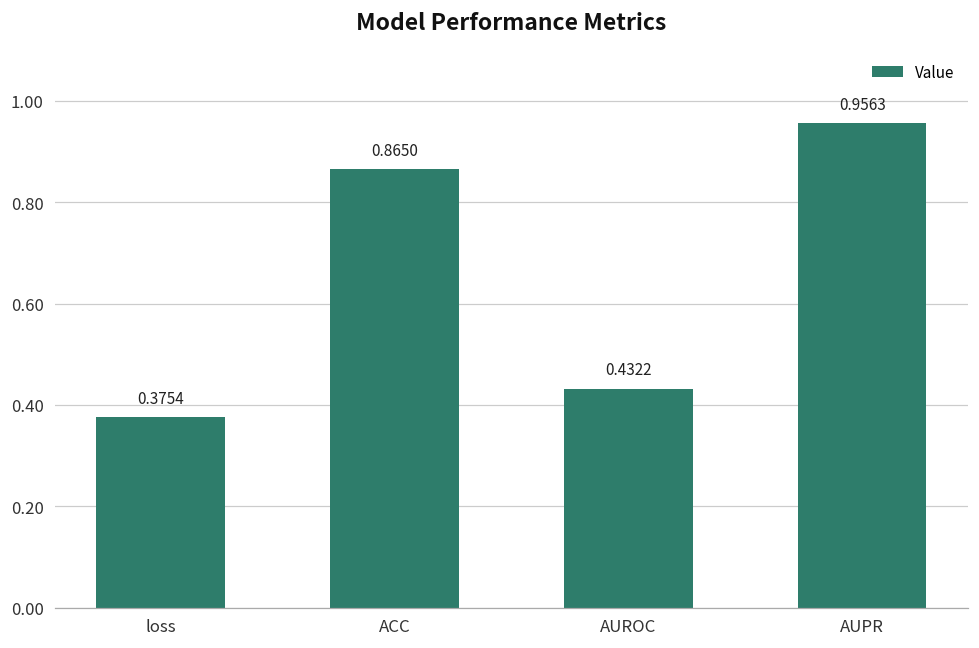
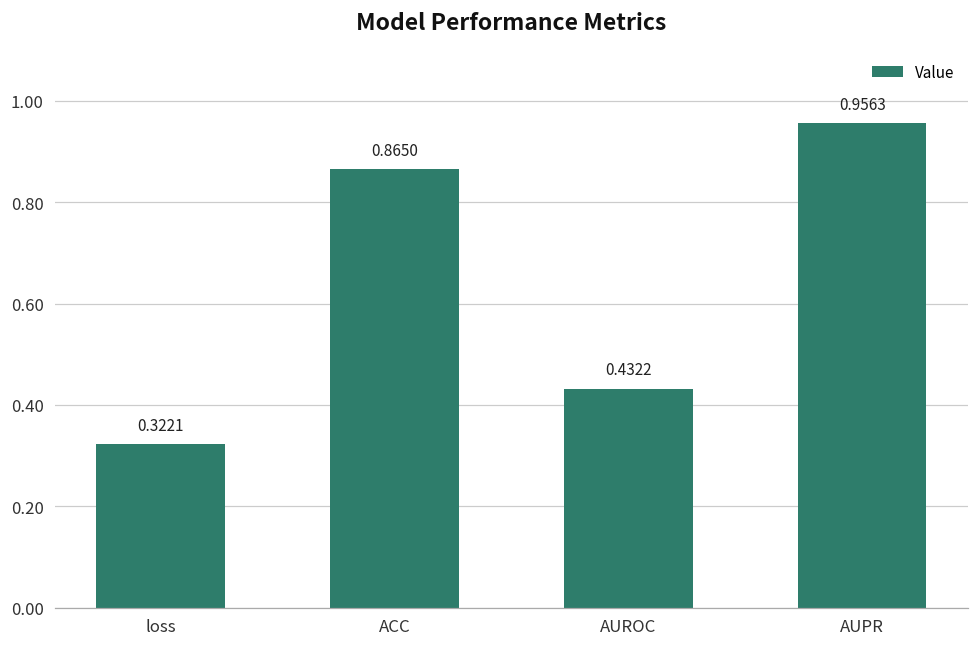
loss: 0.3754 -> 0.3221
